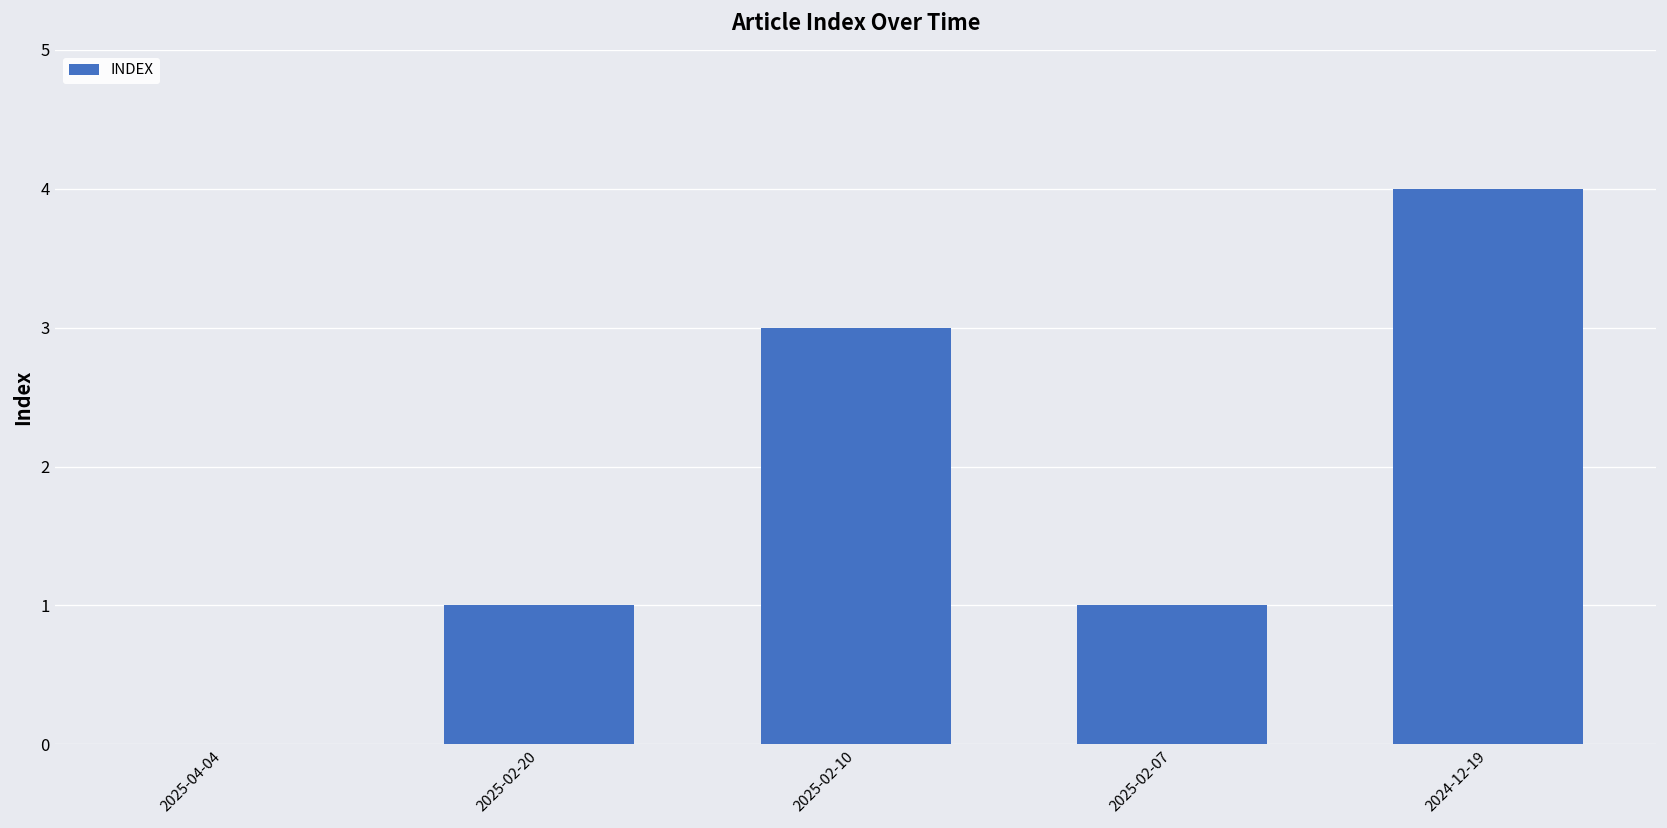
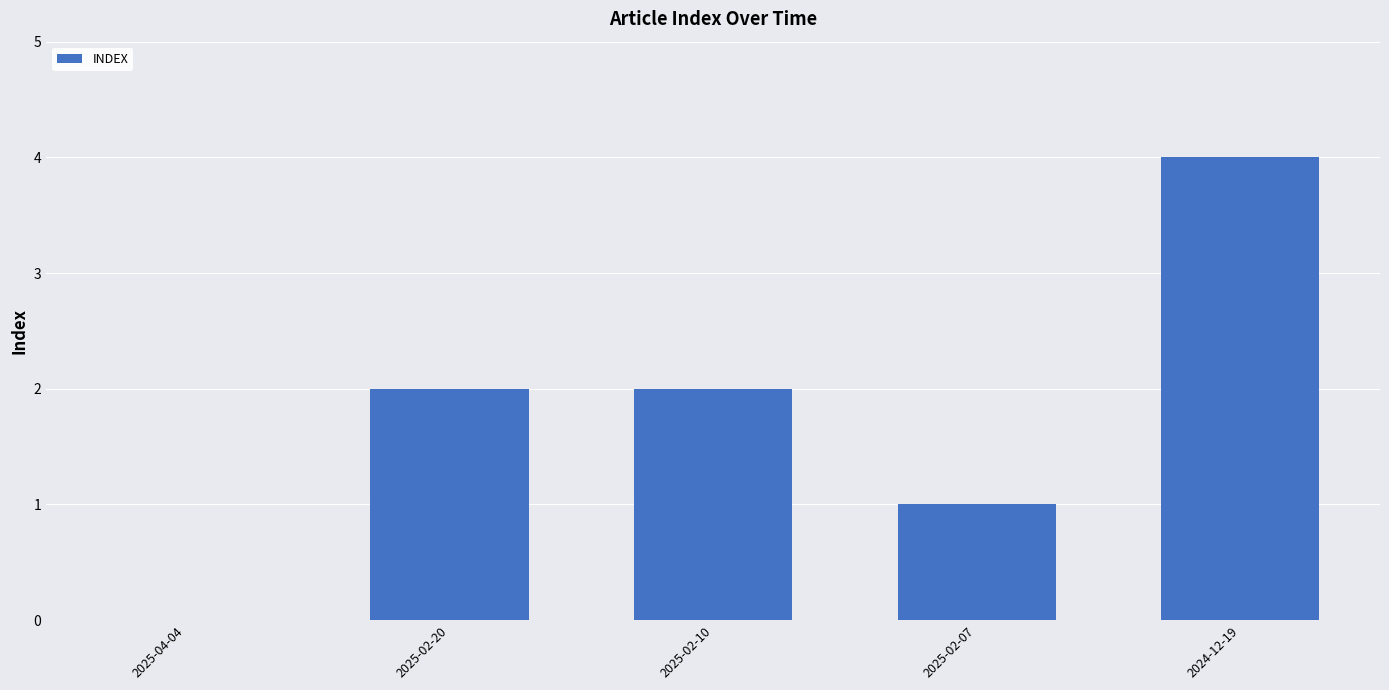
2025-02-20: 1 -> 2
2025-02-10: 3 -> 2
